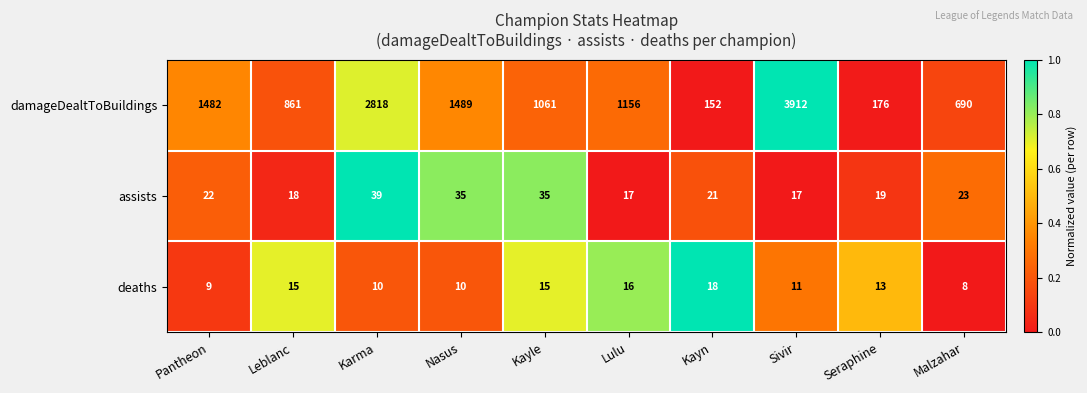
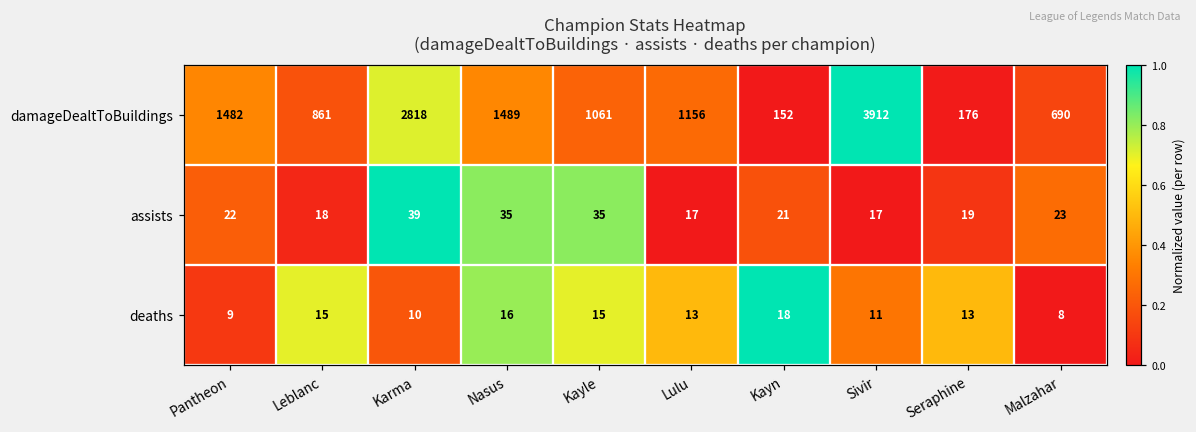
deaths, Nasus: 10 -> 16
deaths, Lulu: 16 -> 13
